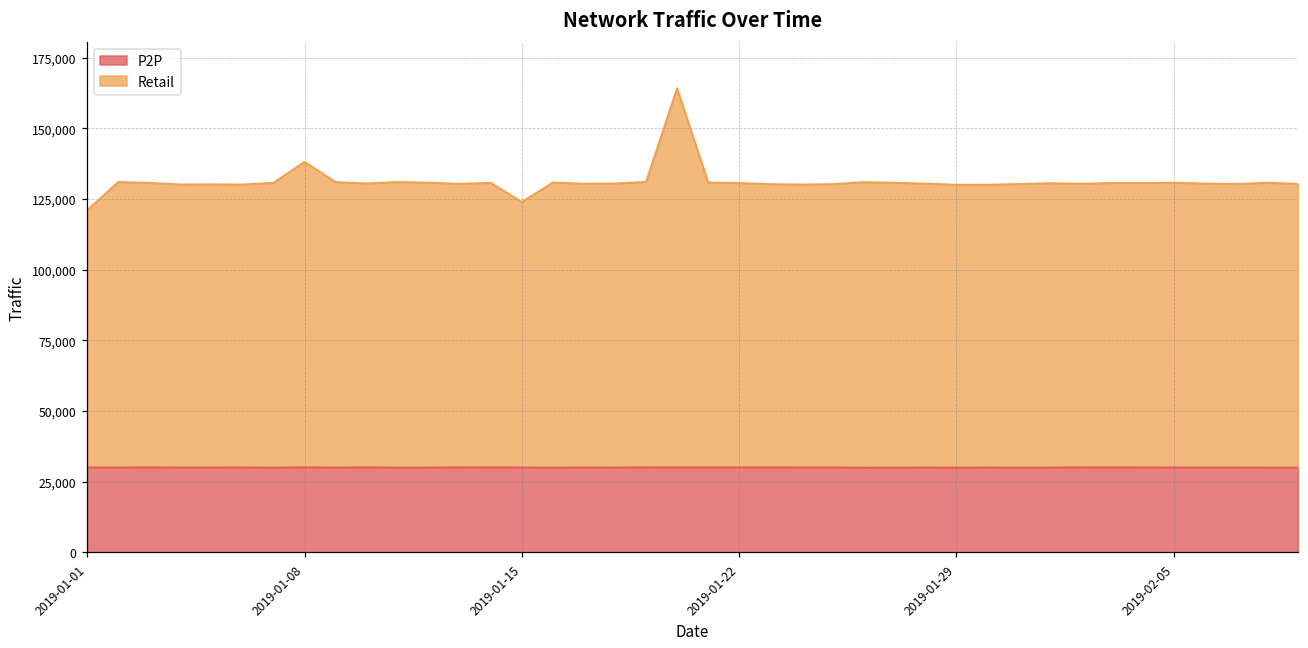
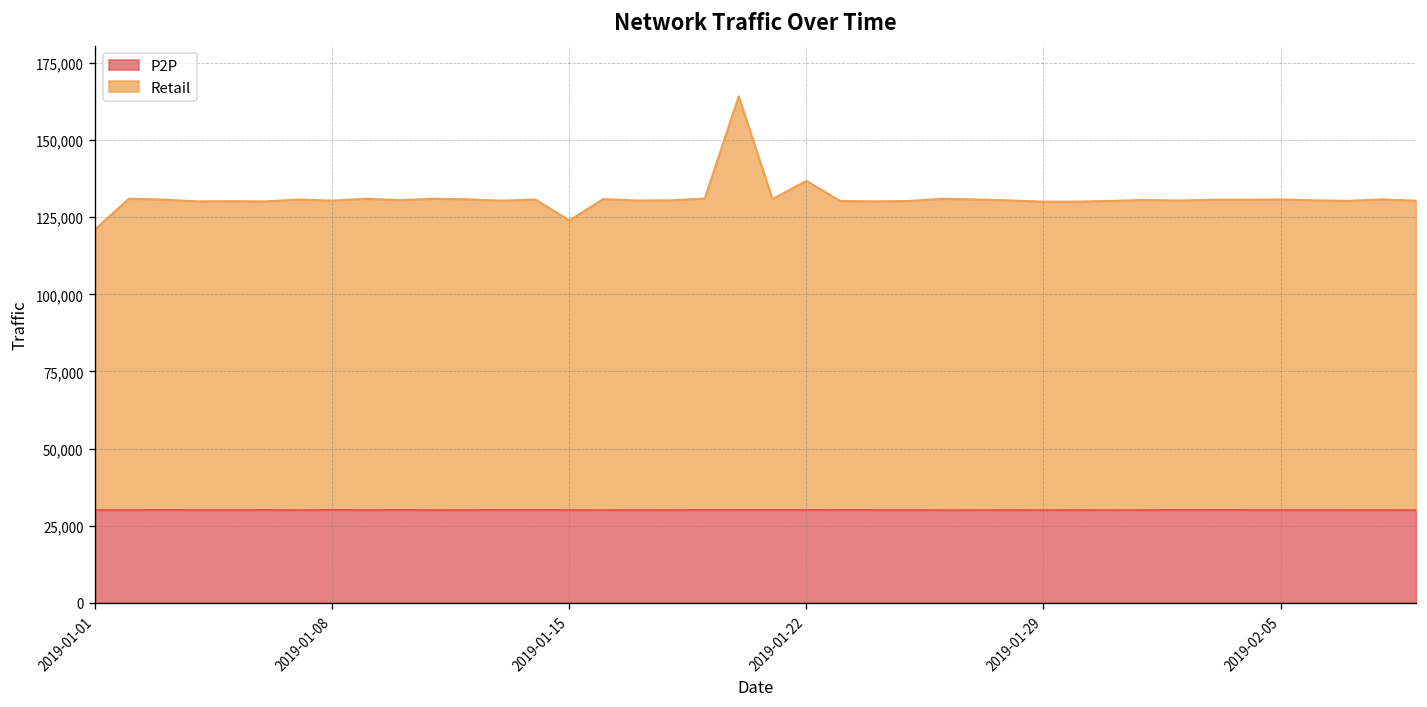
Retail, 2019-01-08: 108,000 -> 100,000
Retail, 2019-01-22: 101,000 -> 107,000
